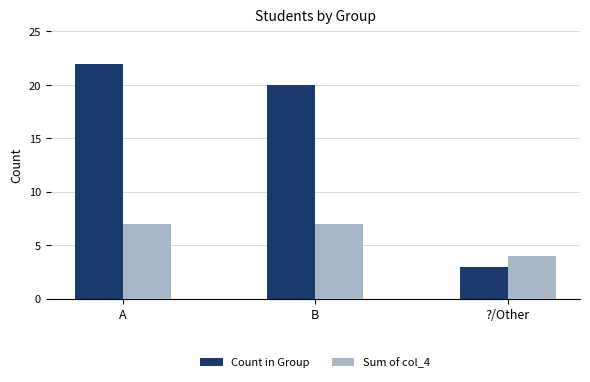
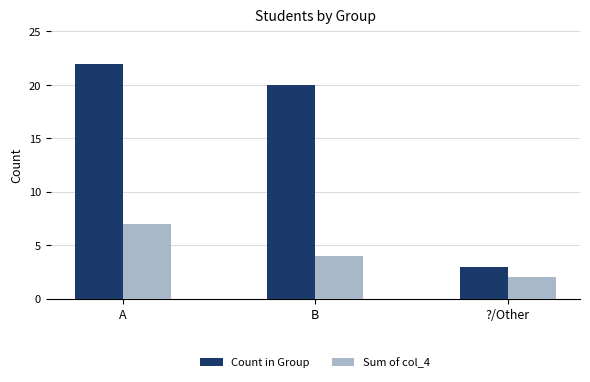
Sum of col_4, B: 7 -> 4
Sum of col_4, ?/Other: 4 -> 2
